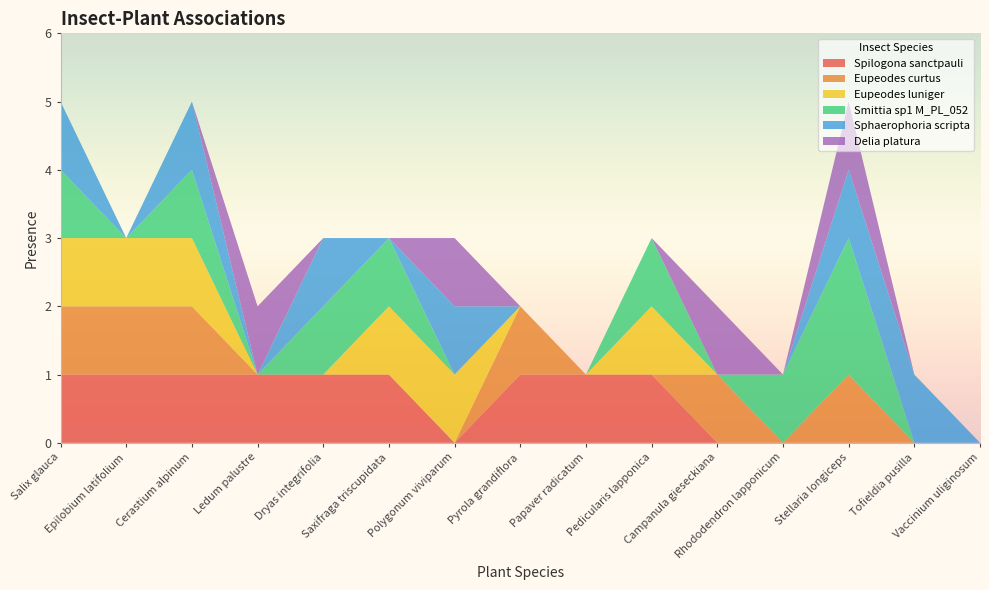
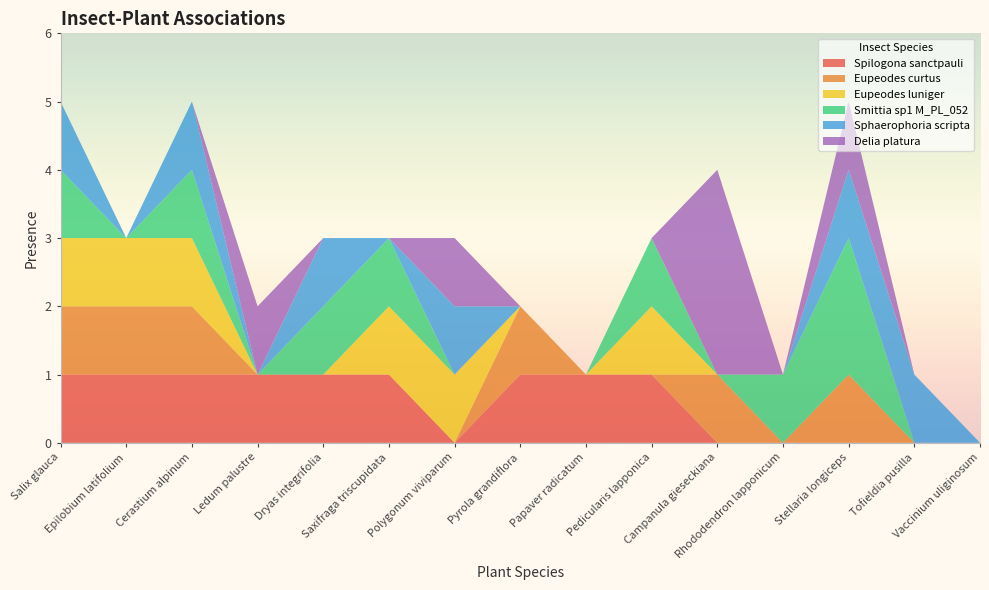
Delia platura, Campanula gieseckiana: 1 -> 3
